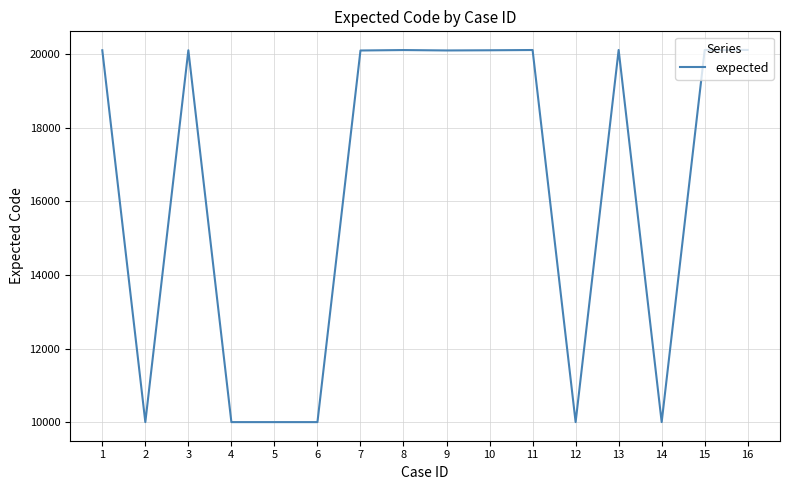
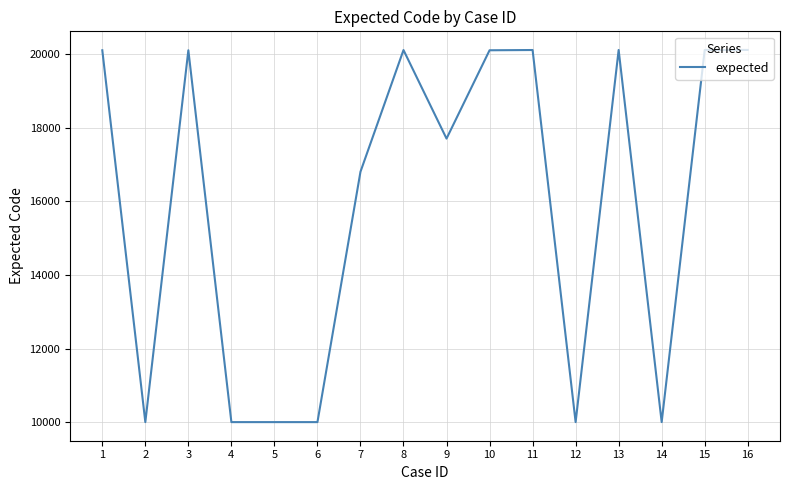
7: 20100 -> 16800
9: 20100 -> 17700
